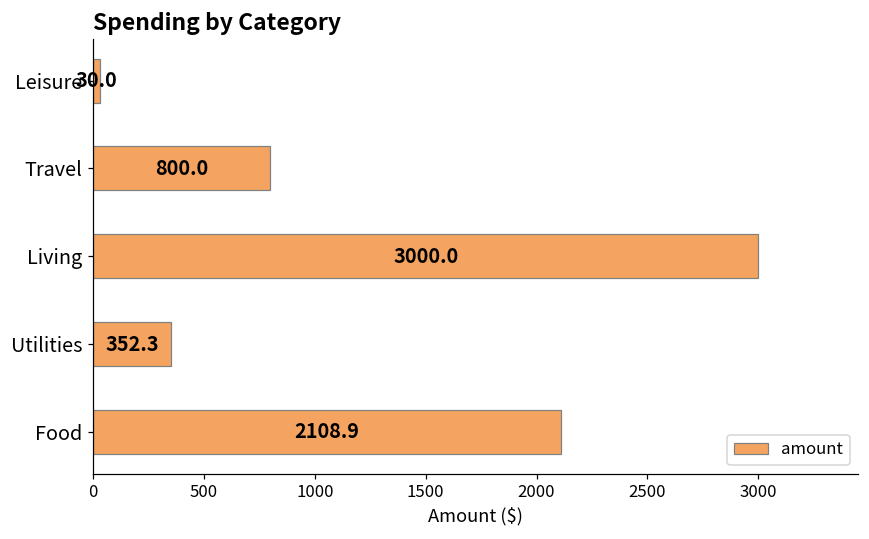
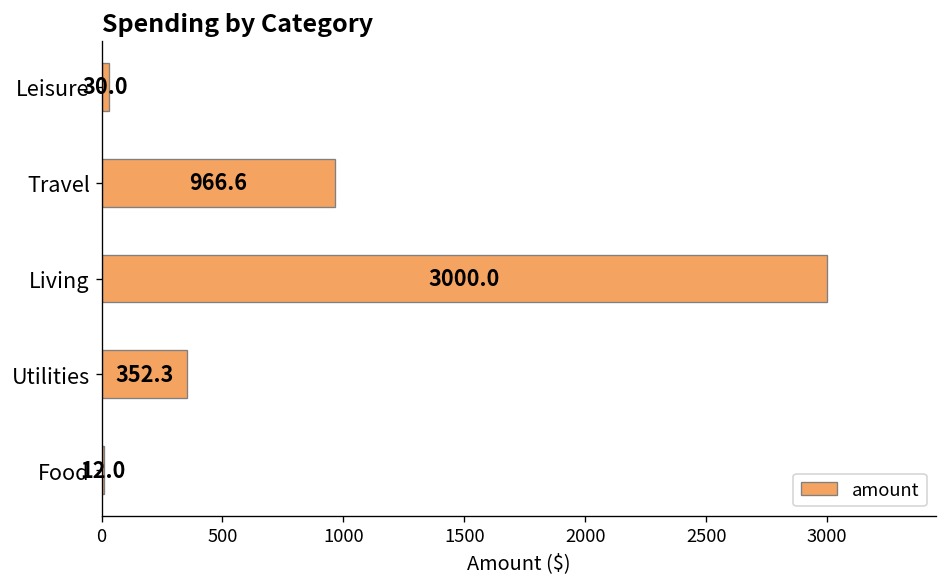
Travel: 800.0 -> 966.6
Food: 2108.9 -> 12.0
